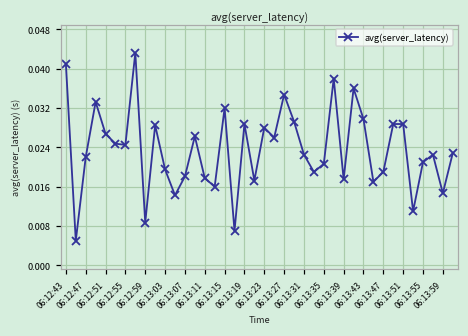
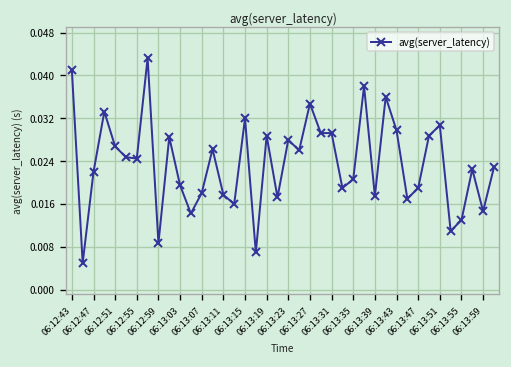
06:13:31: 0.023 -> 0.029
06:13:51: 0.029 -> 0.031
06:13:55: 0.021 -> 0.013
